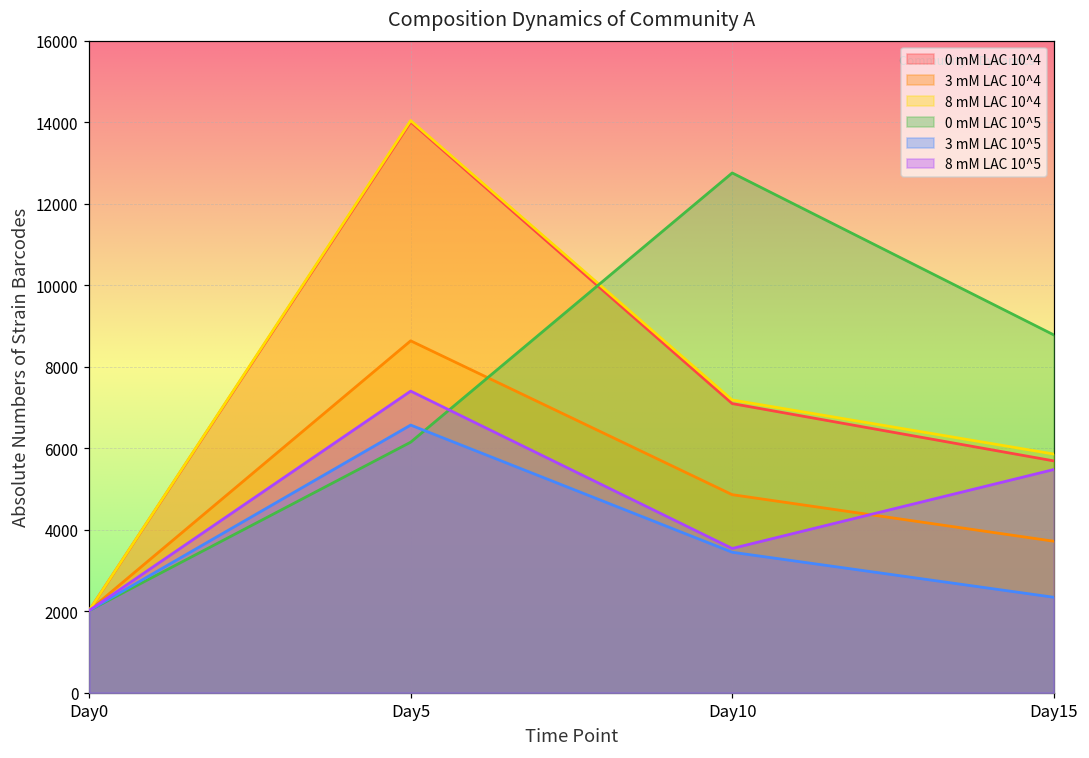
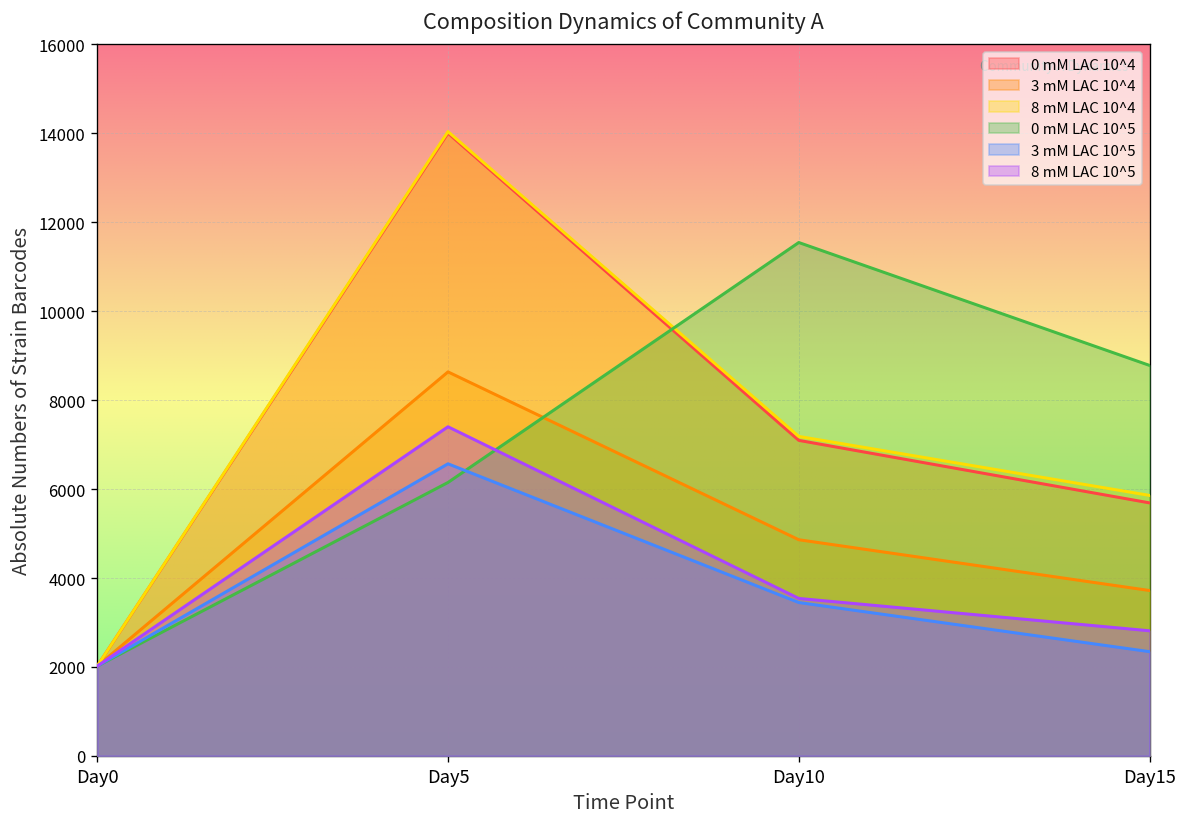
0 mM LAC 10^5, Day10: 12800 -> 11500
8 mM LAC 10^5, Day15: 5500 -> 2800
